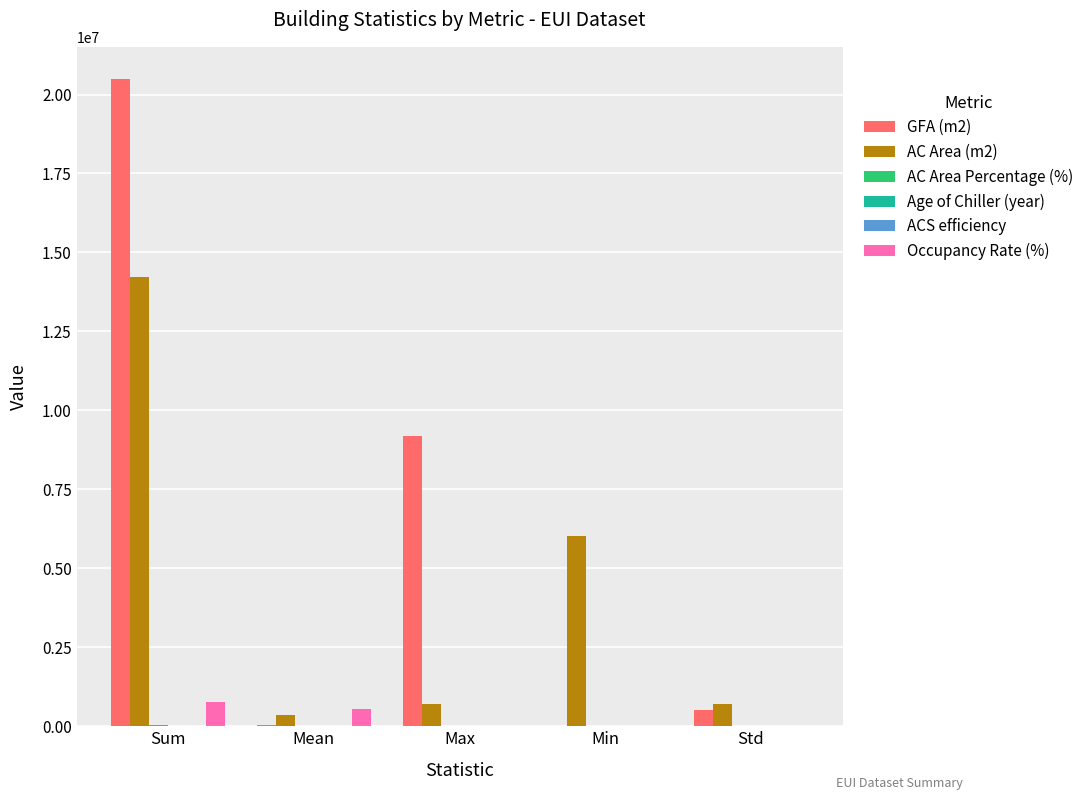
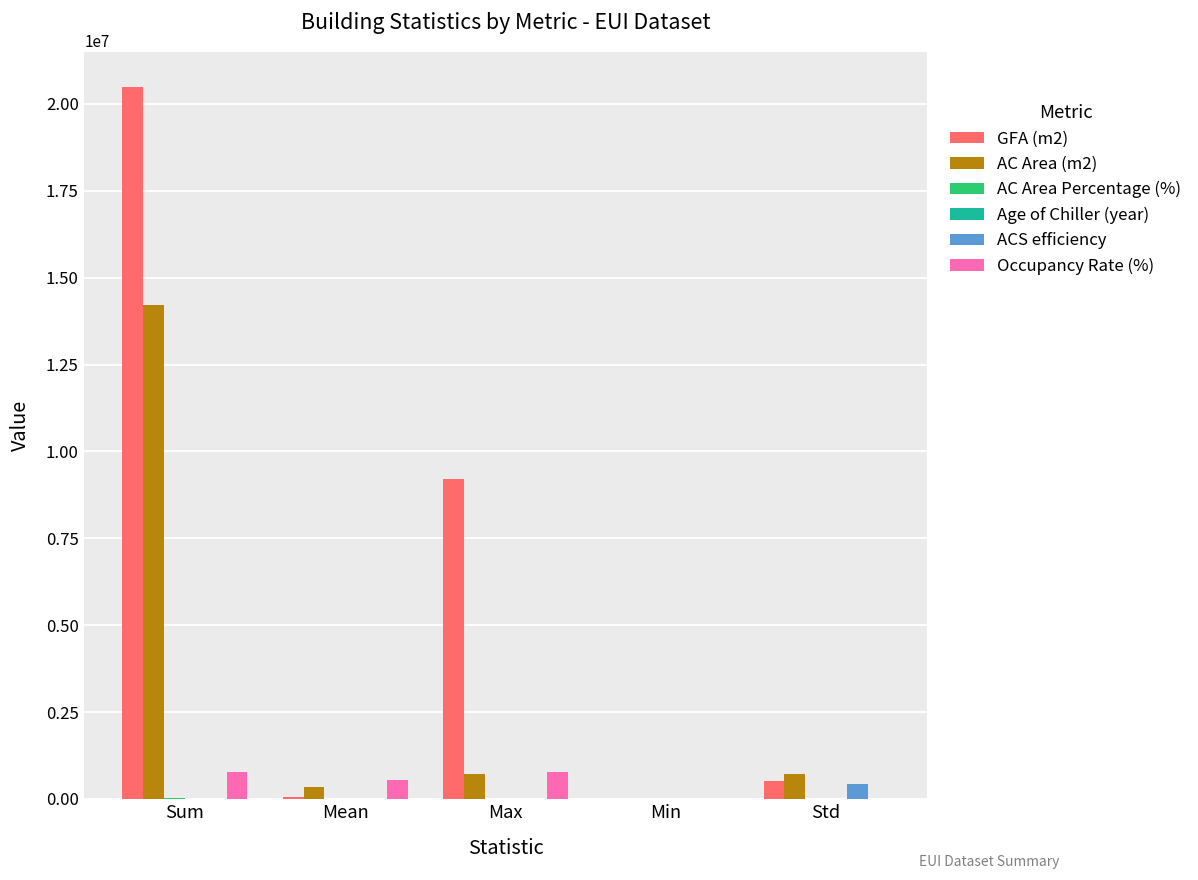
Occupancy Rate (%), Max: 0 -> 800000
AC Area (m2), Min: 6000000 -> 0
ACS efficiency, Std: 0 -> 400000
